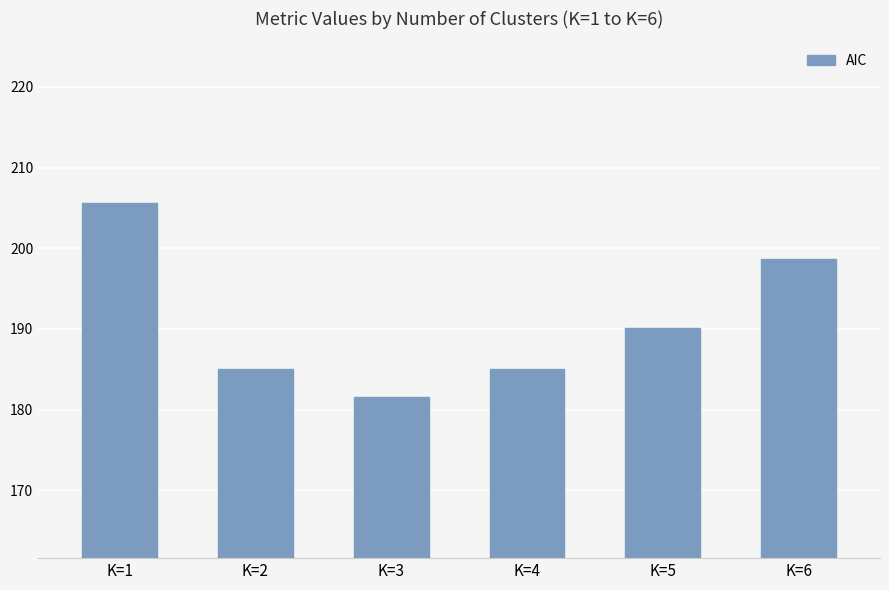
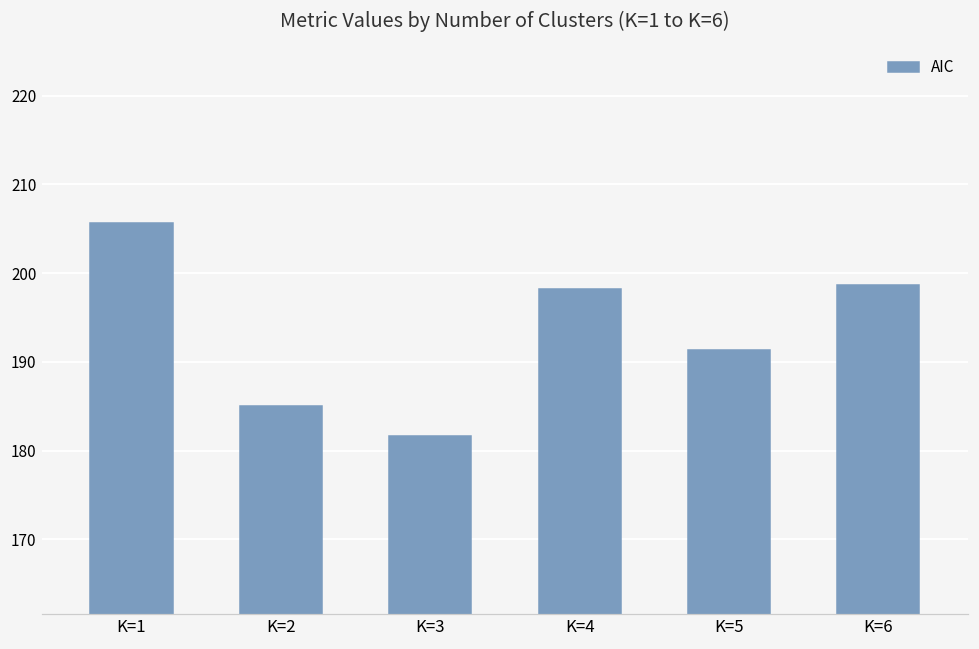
K=4: 185 -> 198
K=5: 190 -> 191
